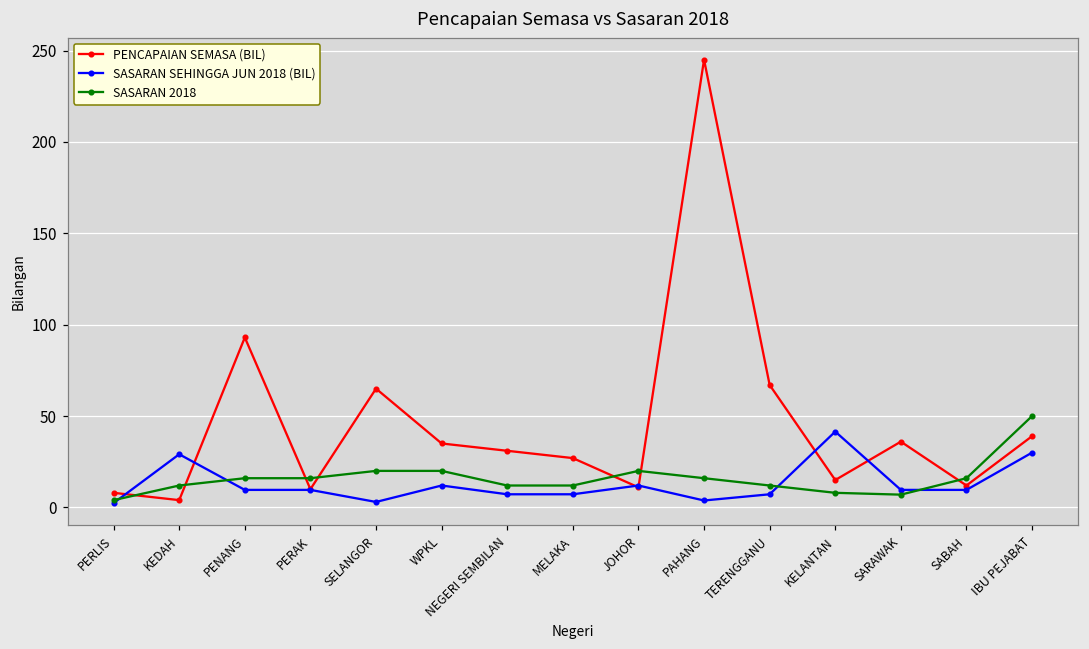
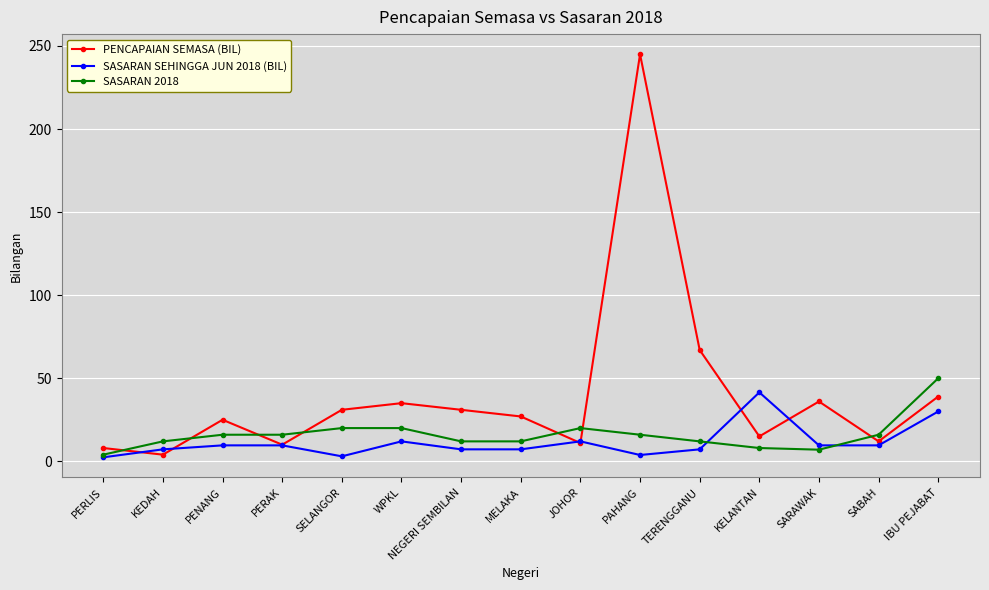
SASARAN SEHINGGA JUN 2018 (BIL), KEDAH: 29 -> 7
PENCAPAIAN SEMASA (BIL), PENANG: 93 -> 25
PENCAPAIAN SEMASA (BIL), SELANGOR: 65 -> 31
